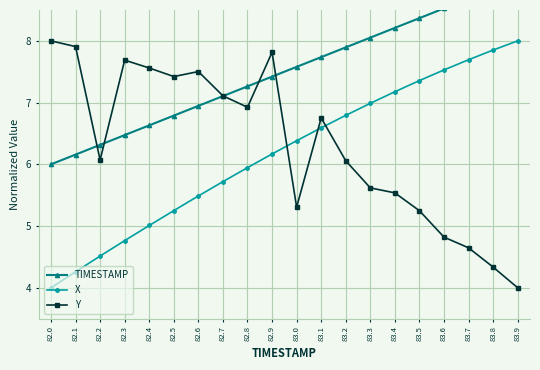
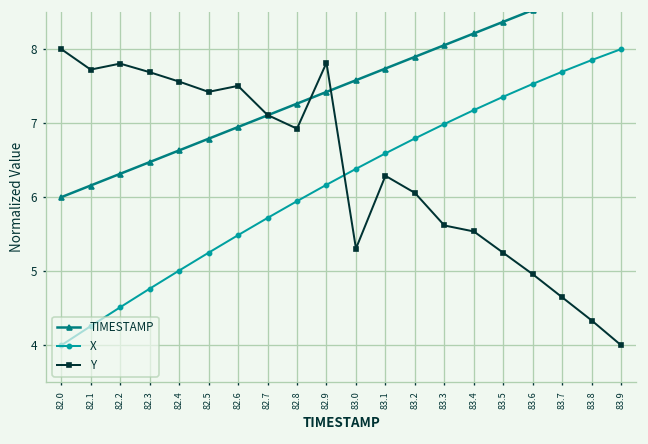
Y, 82.1: 7.9 -> 7.7
Y, 82.2: 6.1 -> 7.8
Y, 83.1: 6.8 -> 6.3
Y, 83.6: 4.8 -> 5.0
